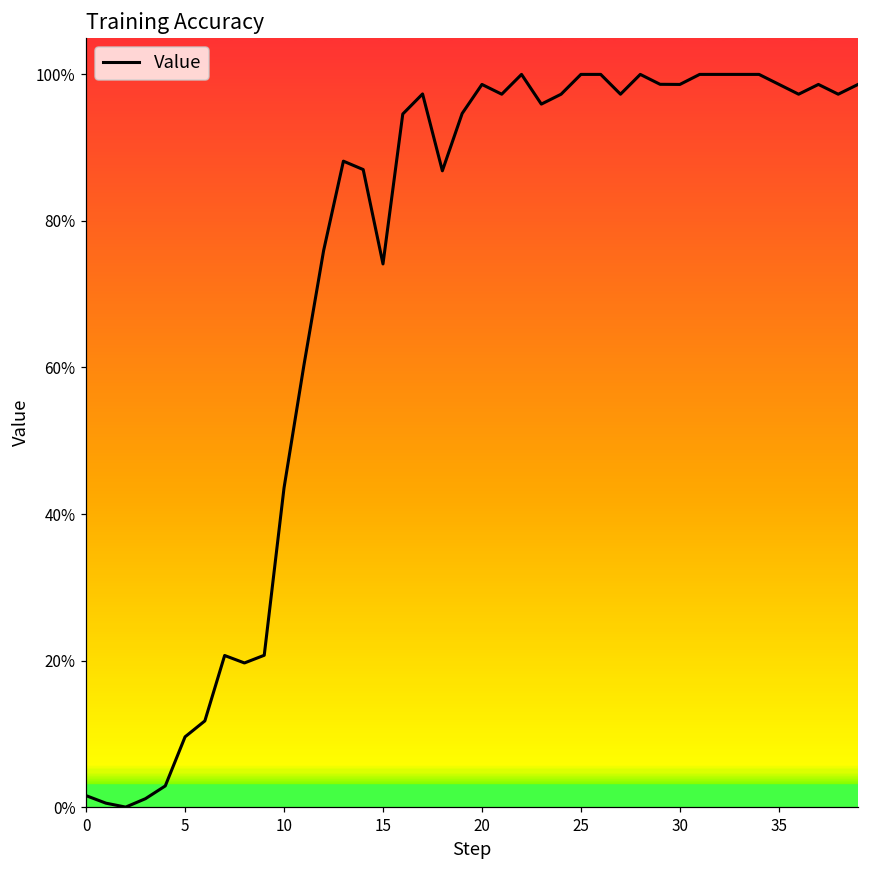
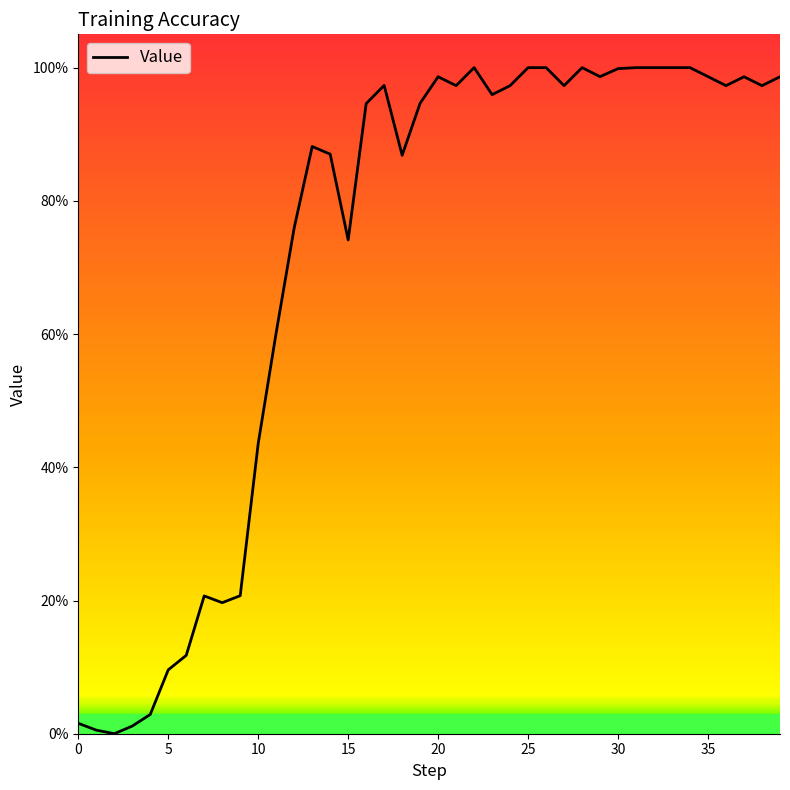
30: 99% -> 100%
